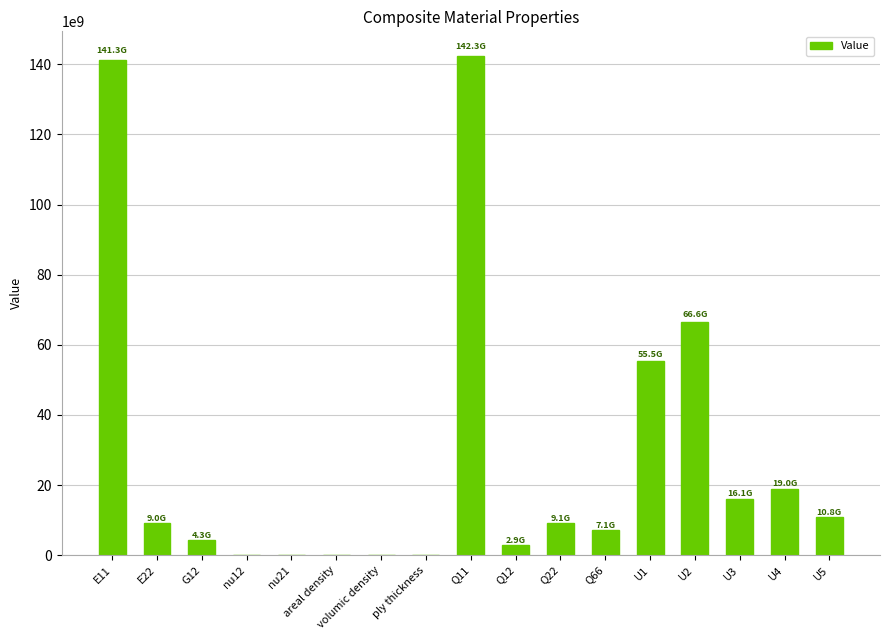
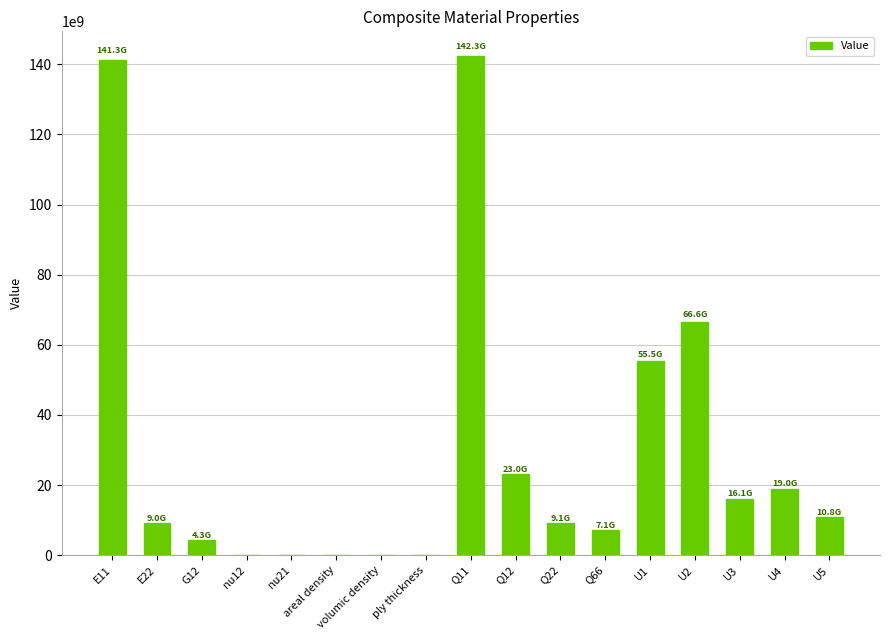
Q12: 2.9G -> 23.0G
